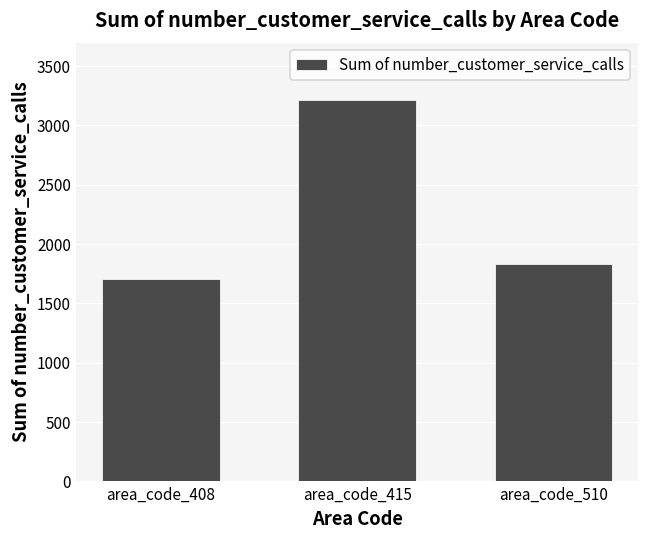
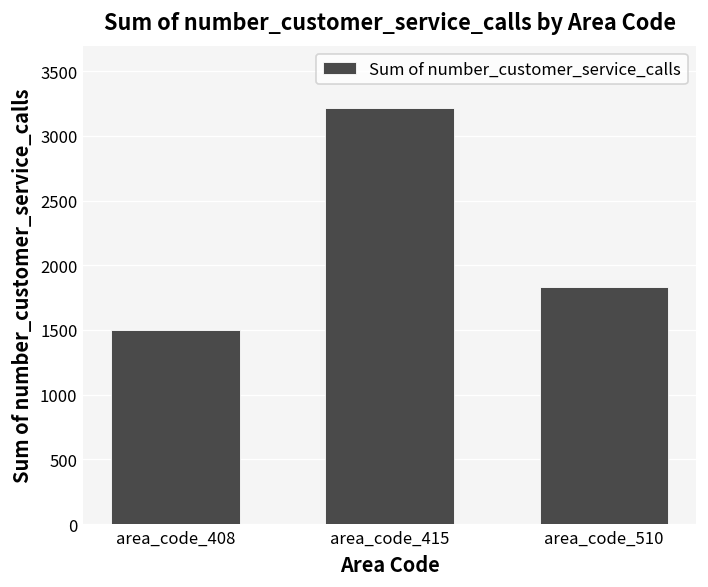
area_code_408: 1710 -> 1500
